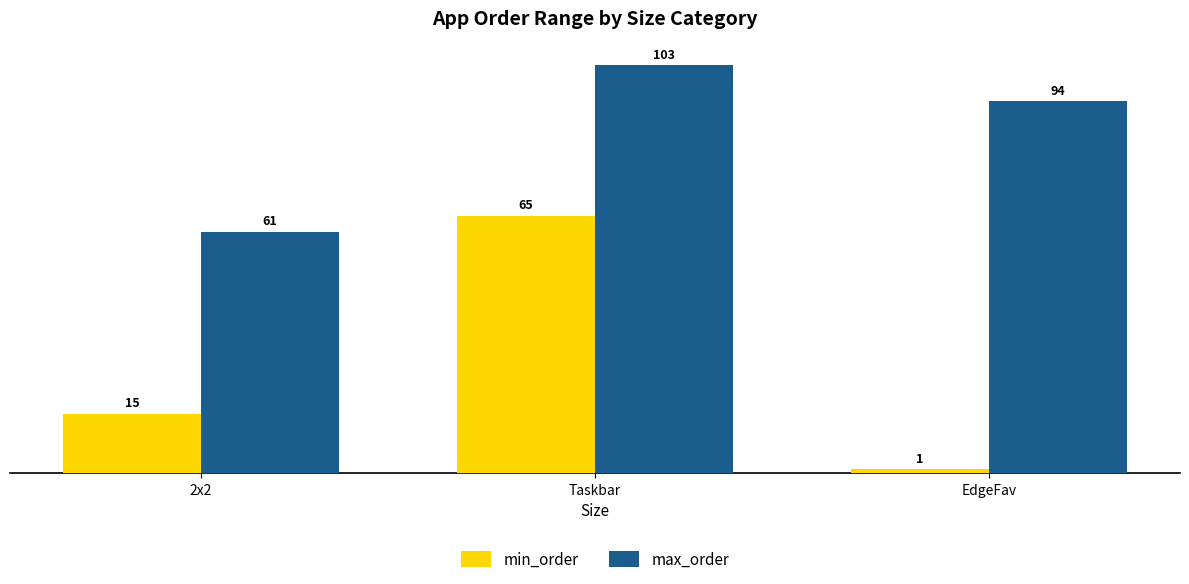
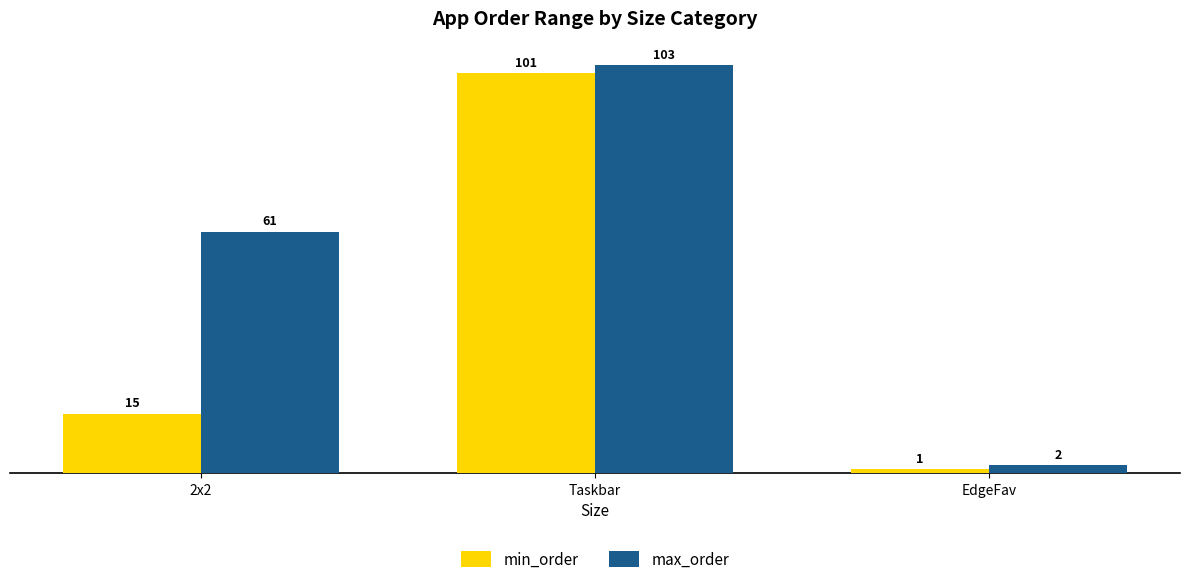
min_order, Taskbar: 65 -> 101
max_order, EdgeFav: 94 -> 2
